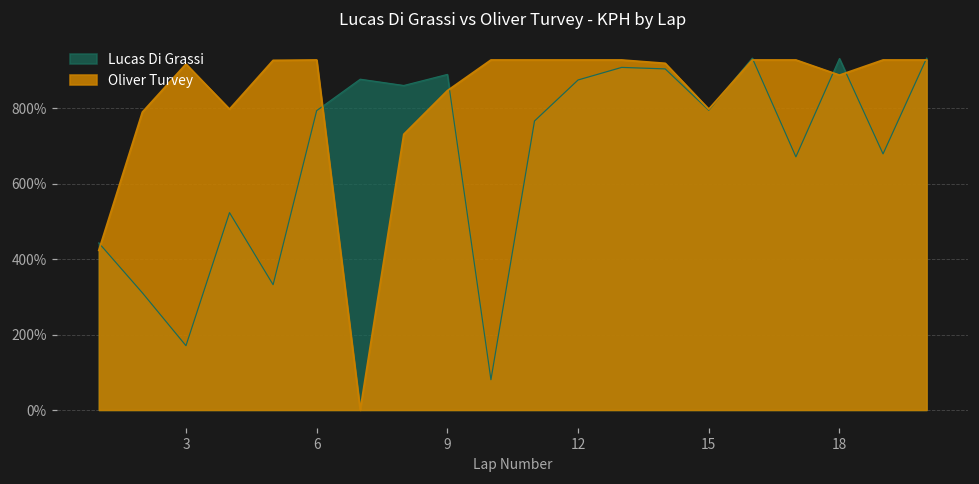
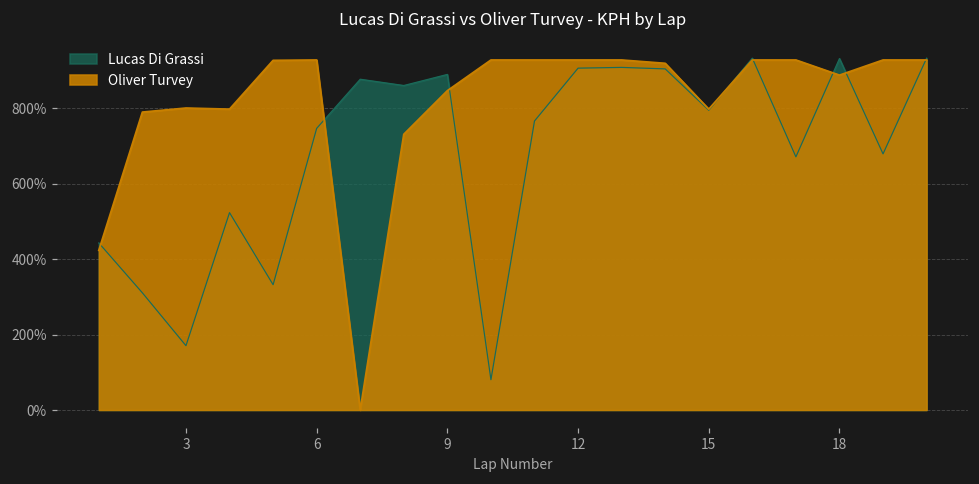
Oliver Turvey, 3: 920% -> 800%
Lucas Di Grassi, 6: 790% -> 750%
Lucas Di Grassi, 12: 880% -> 910%
